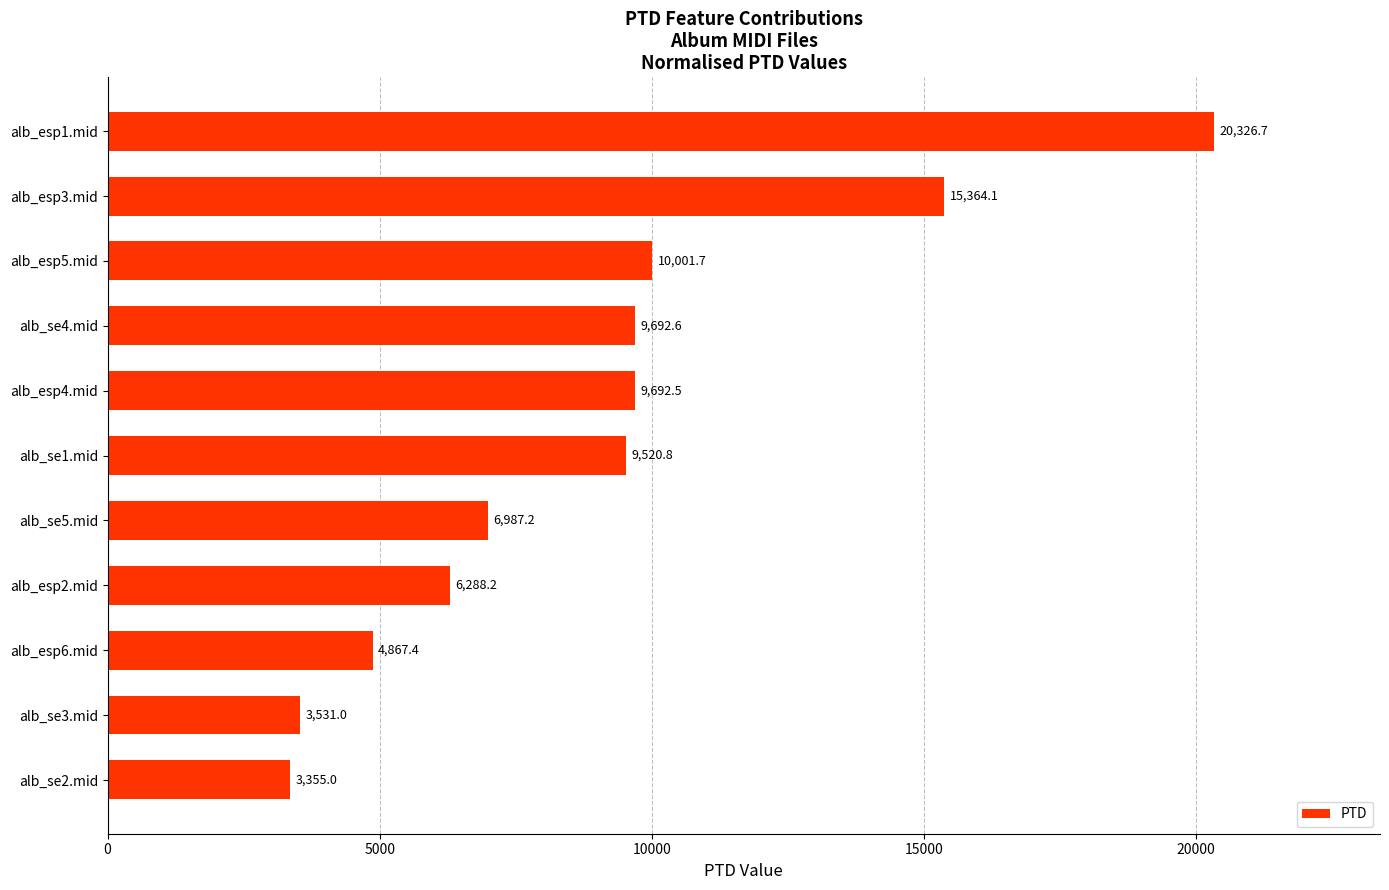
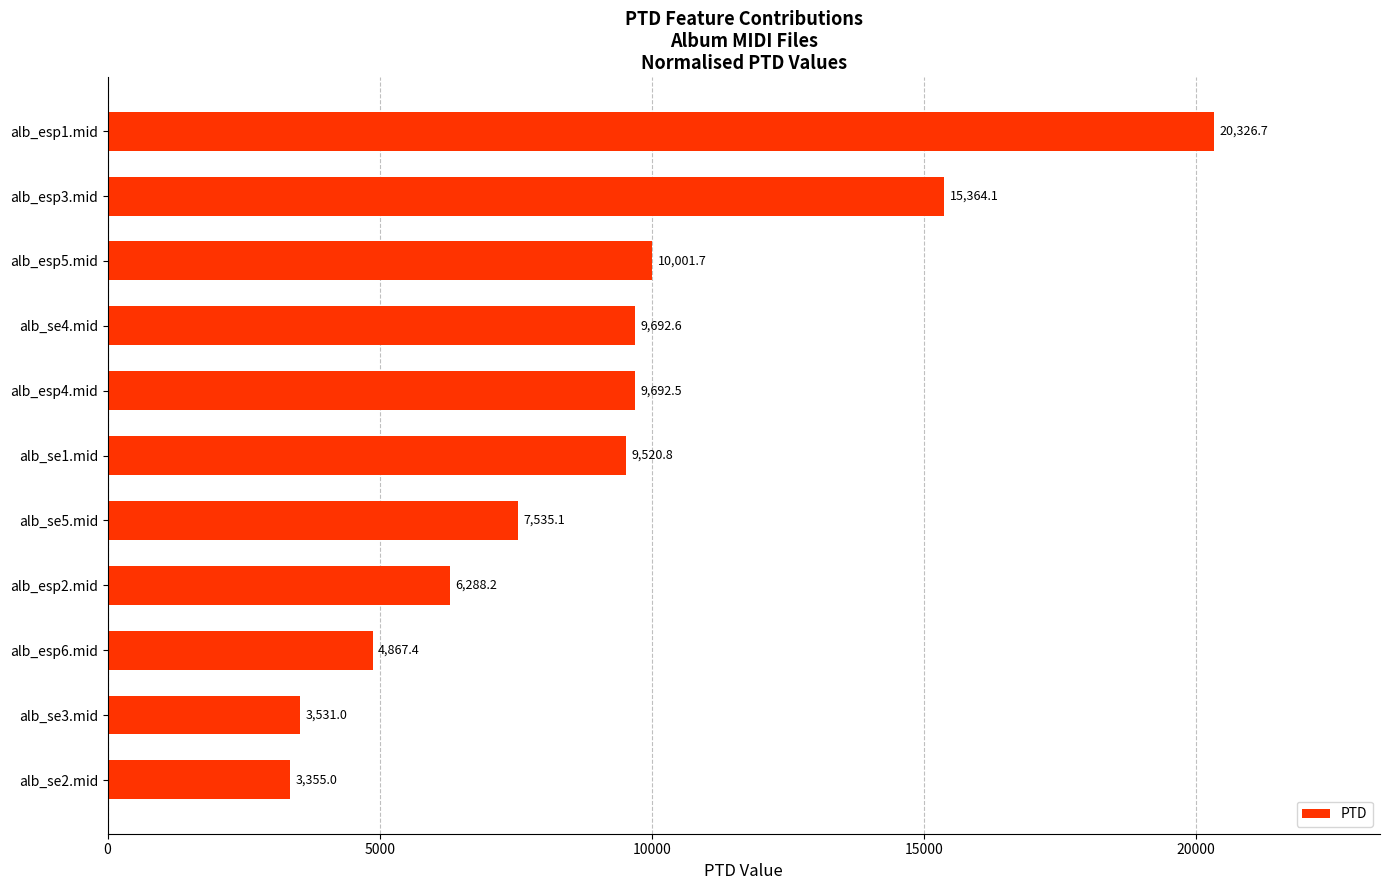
alb_se5.mid: 6,987.2 -> 7,535.1
